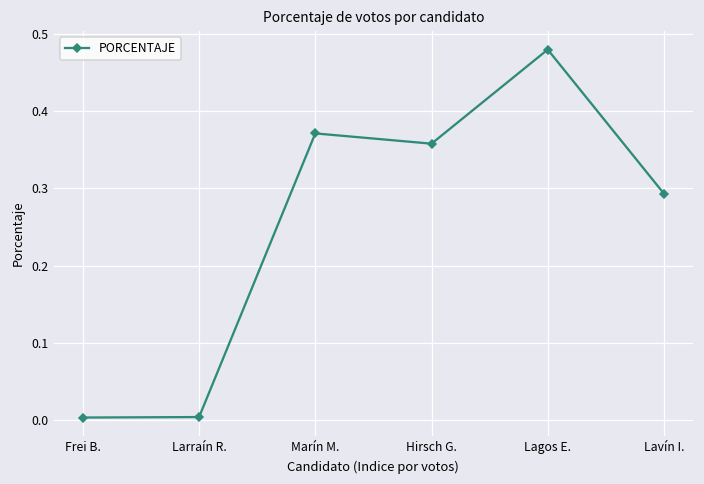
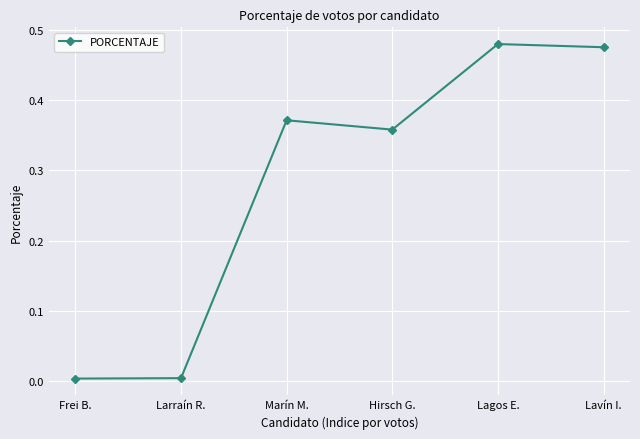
Lavín I.: 0.29 -> 0.48
